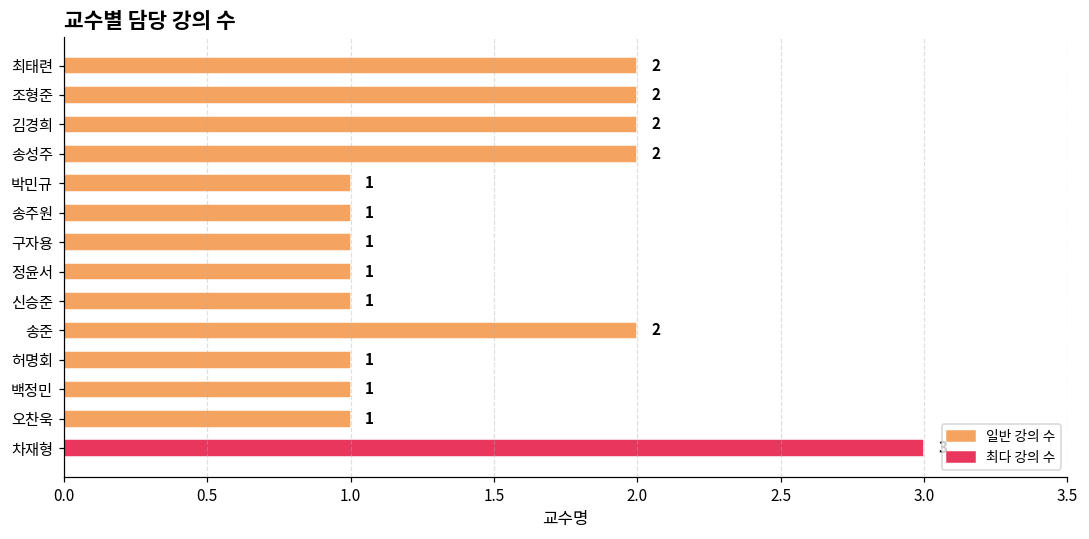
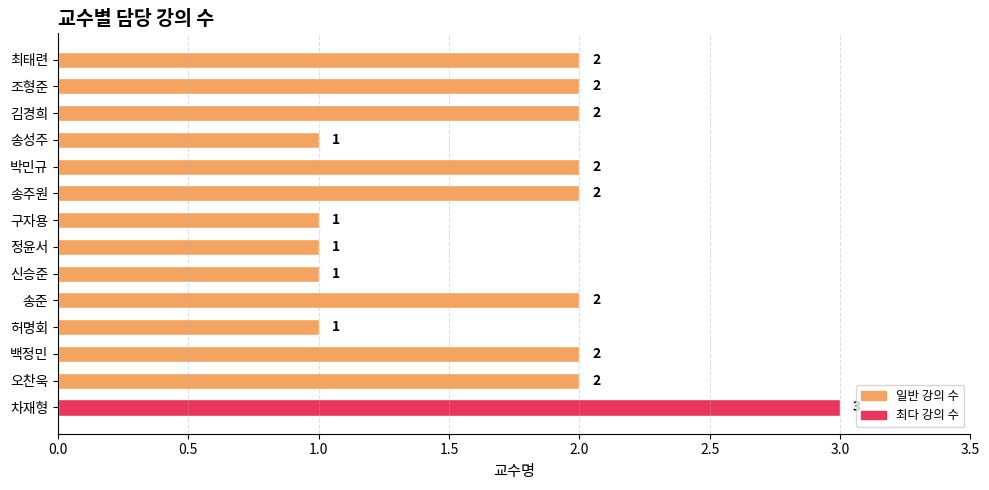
송성주: 2 -> 1
박민규: 1 -> 2
송주원: 1 -> 2
백정민: 1 -> 2
오찬욱: 1 -> 2
